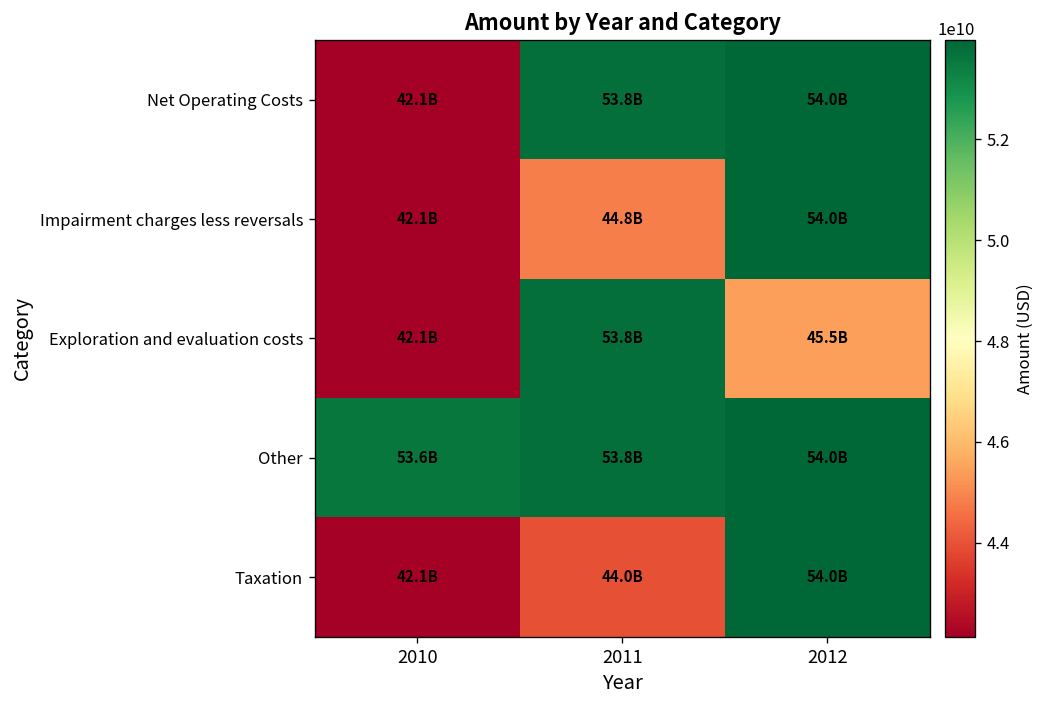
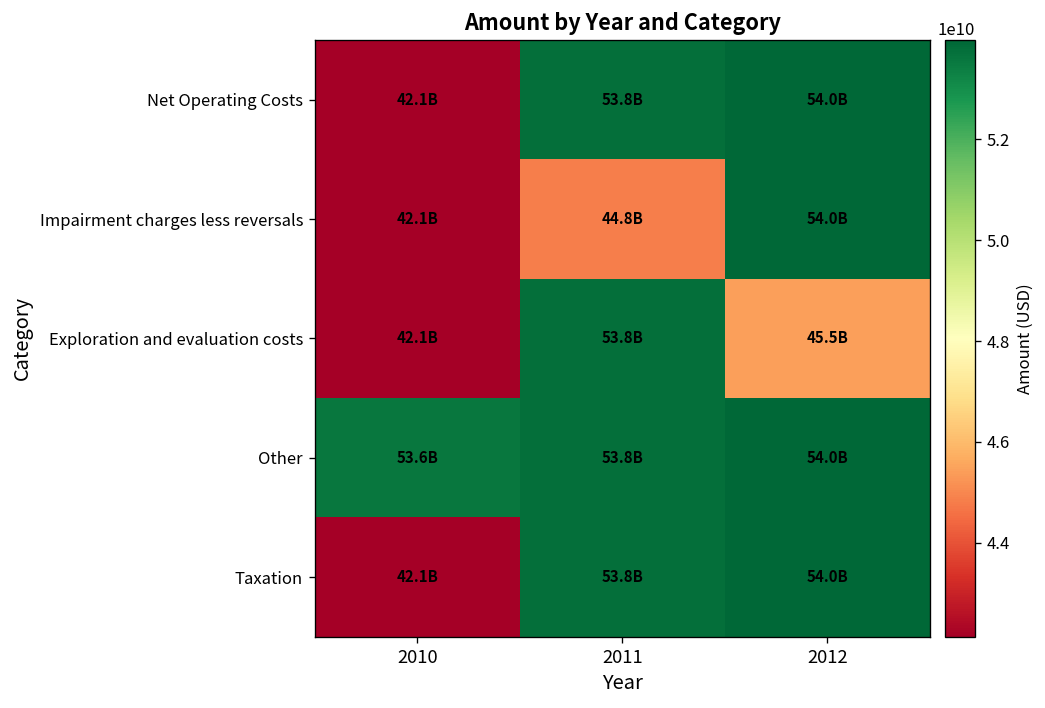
Taxation, 2011: 44.0B -> 53.8B
